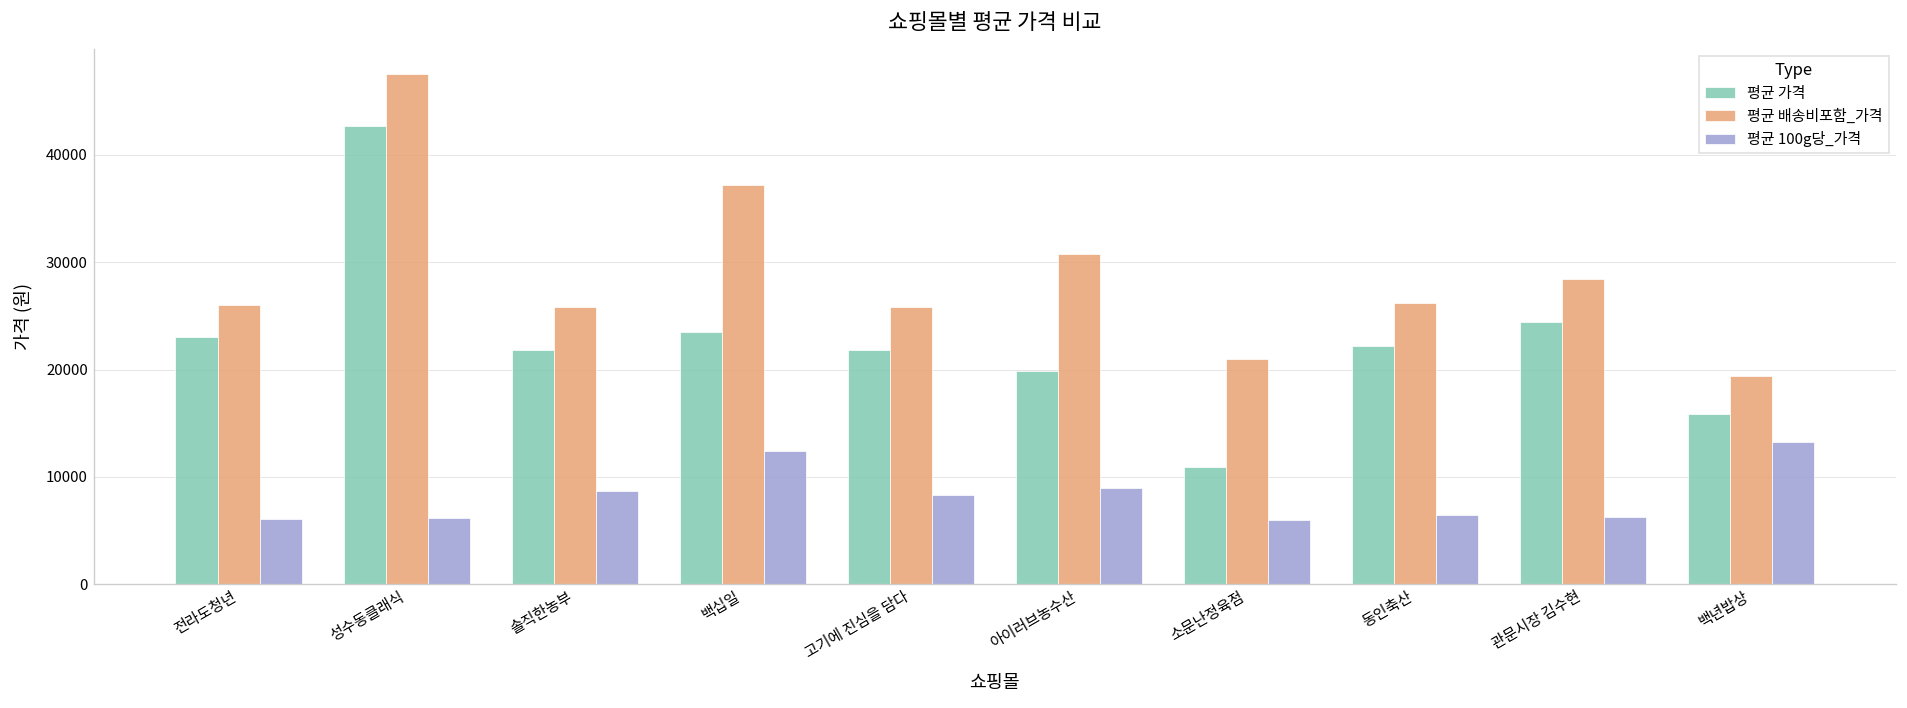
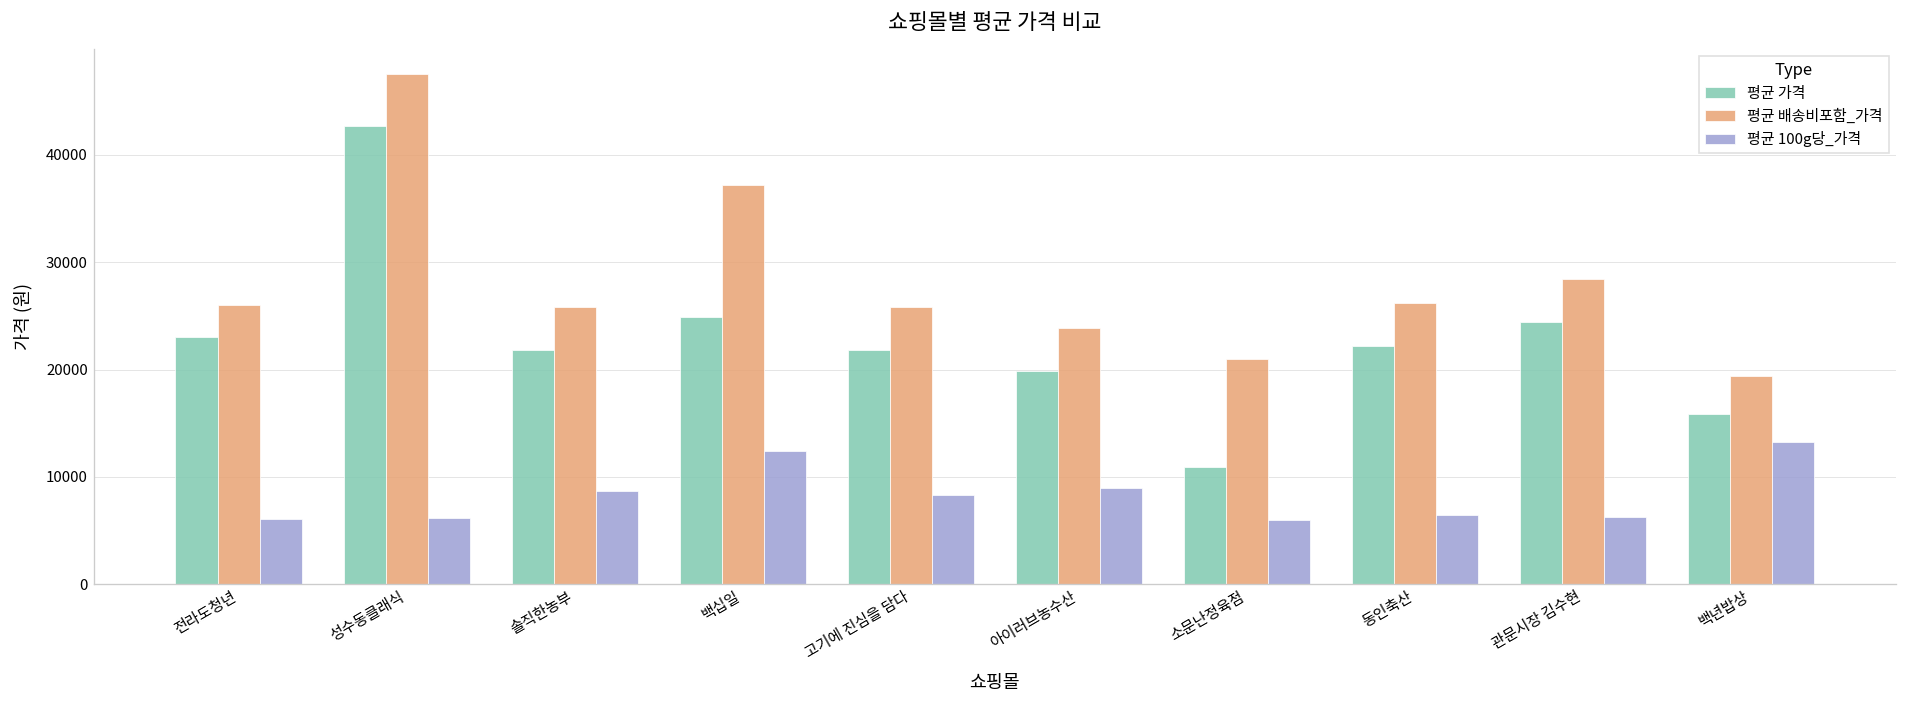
평균 가격, 백십일: 24000 -> 25000
평균 배송비포함_가격, 아이러브농수산: 31000 -> 24000
